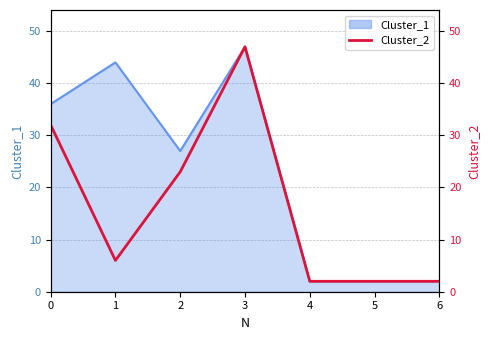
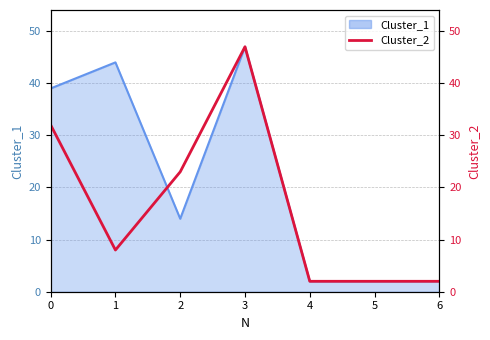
Cluster_1, 0: 36 -> 39
Cluster_1, 2: 27 -> 14
Cluster_2, 1: 6 -> 8
